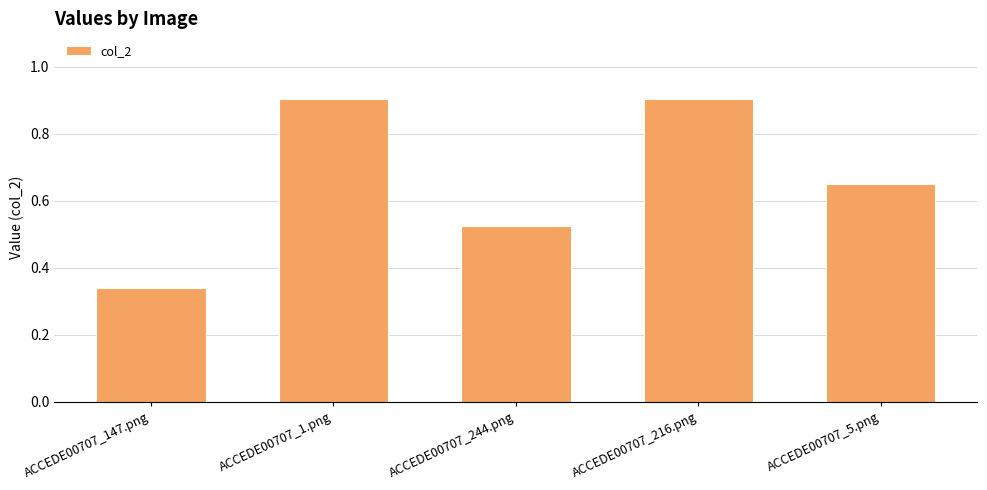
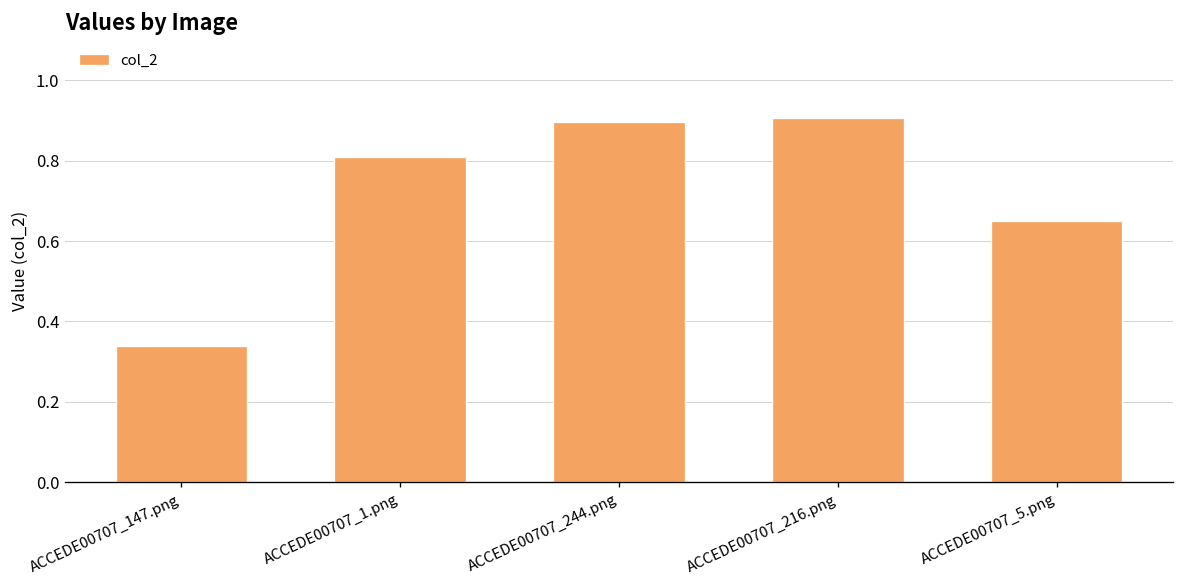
ACCEDE00707_1.png: 0.90 -> 0.81
ACCEDE00707_244.png: 0.52 -> 0.89
